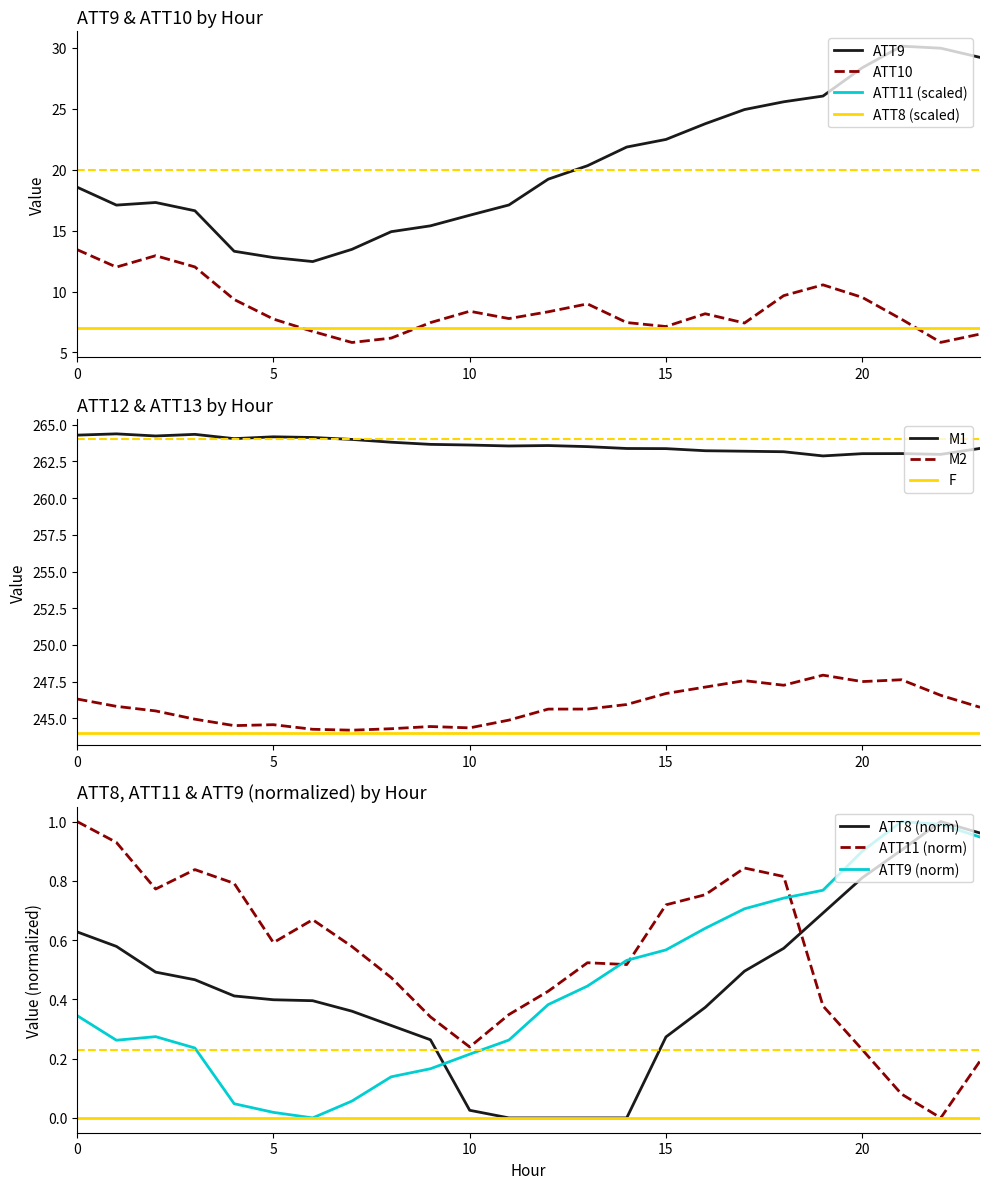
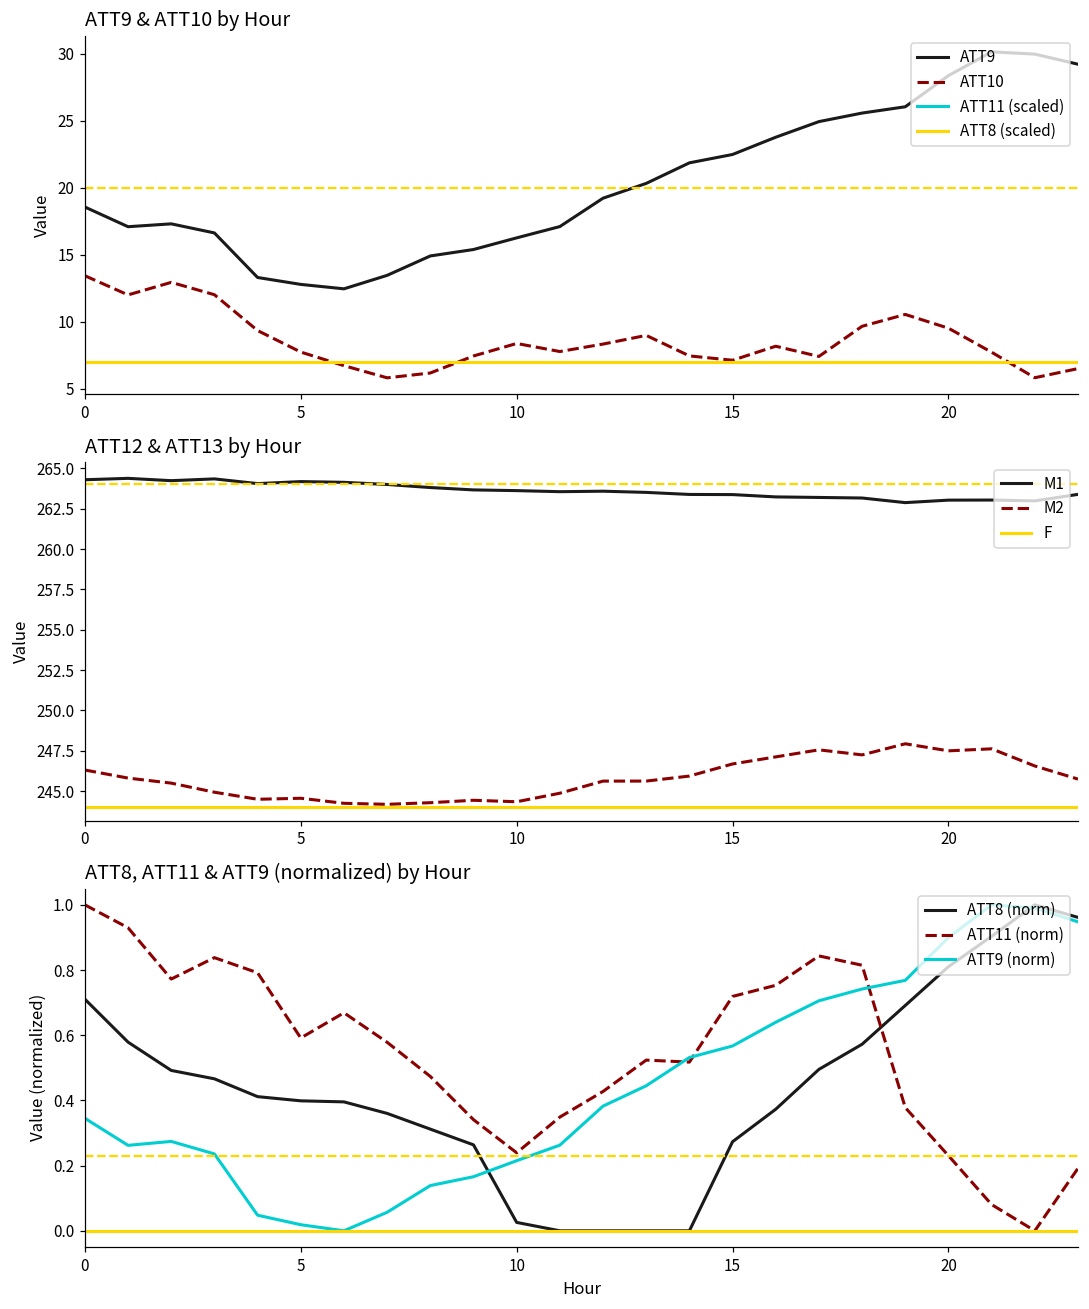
ATT8, ATT11 & ATT9 (normalized) by Hour, ATT8 (norm), 0: 0.63 -> 0.71
